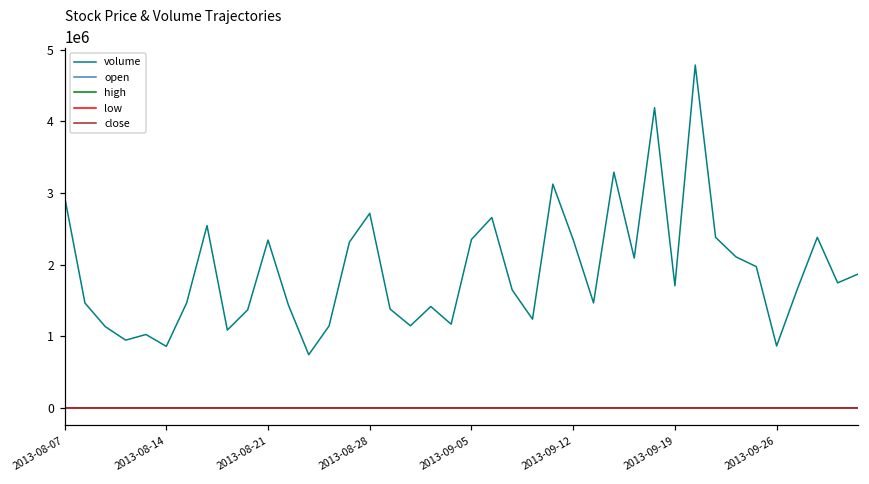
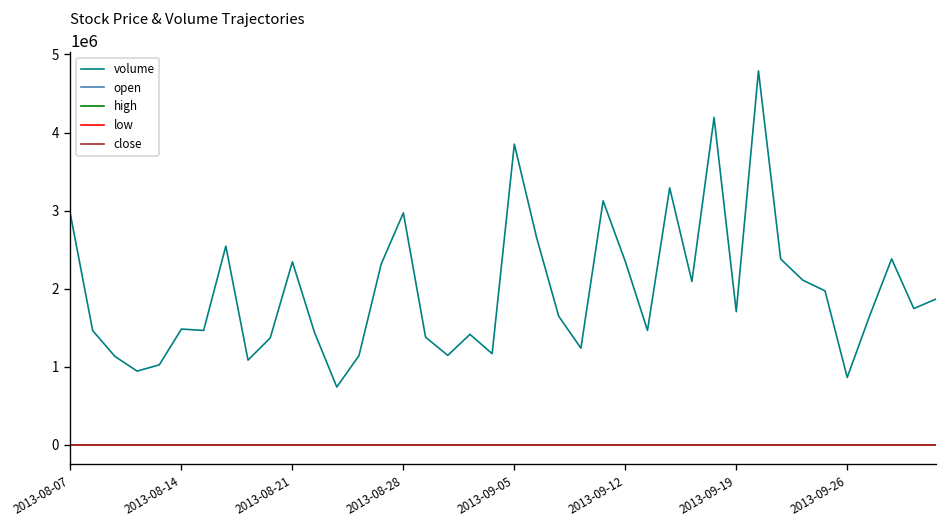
volume, 2013-08-14: 900000 -> 1500000
volume, 2013-08-28: 2700000 -> 3000000
volume, 2013-09-05: 2400000 -> 3900000
